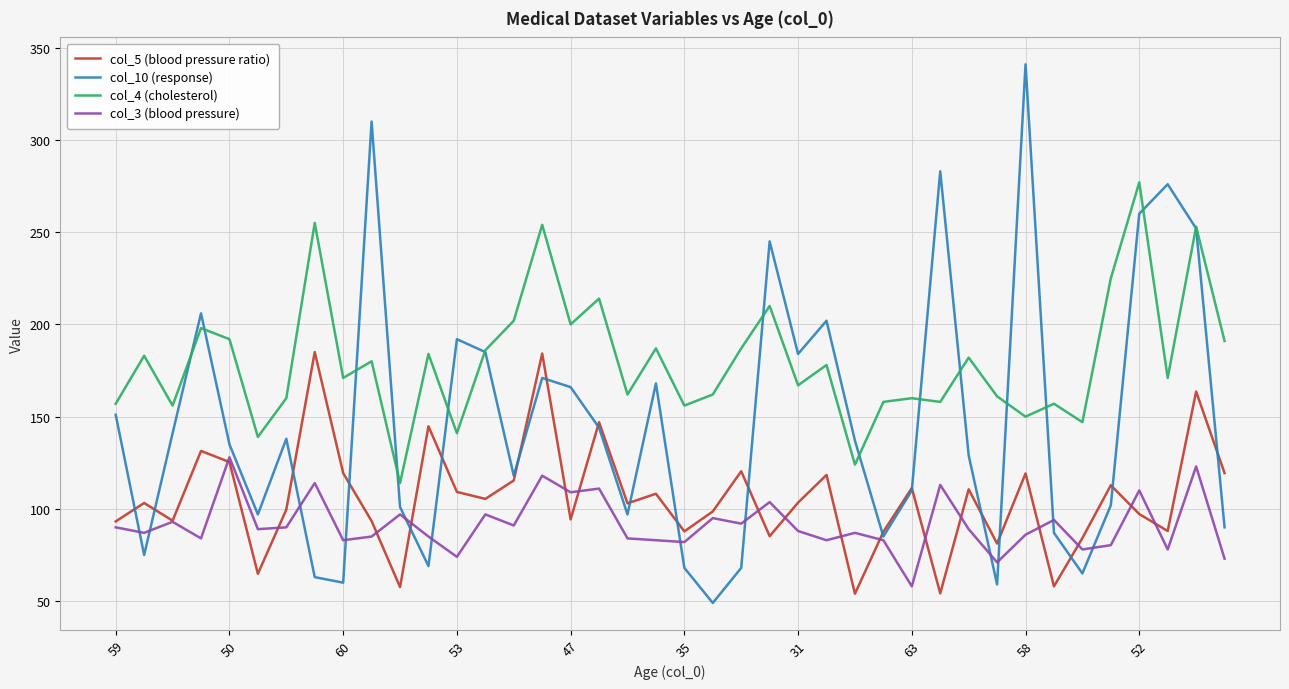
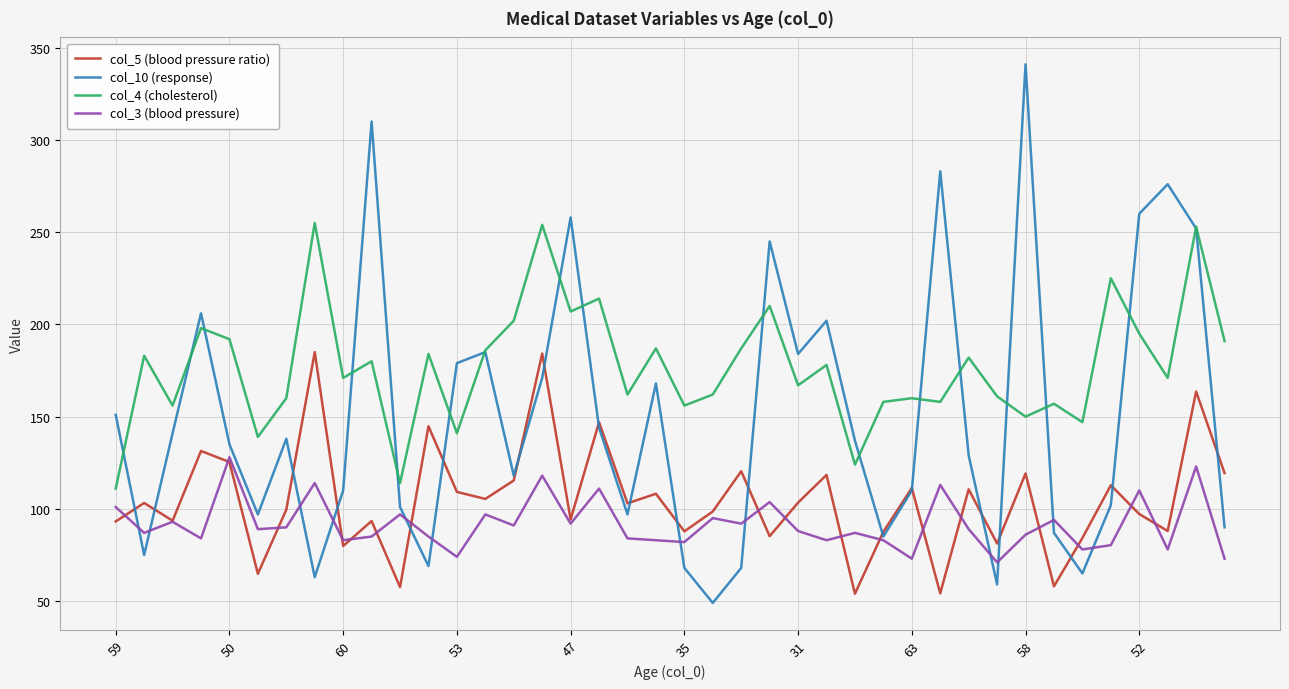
col_4 (cholesterol), 59: 157 -> 111
col_3 (blood pressure), 59: 90 -> 101
col_5 (blood pressure ratio), 60: 119 -> 80
col_10 (response), 60: 60 -> 110
col_10 (response), 53: 192 -> 179
col_10 (response), 47: 166 -> 258
col_4 (cholesterol), 47: 200 -> 207
col_3 (blood pressure), 47: 109 -> 92
col_3 (blood pressure), 63: 58 -> 73
col_4 (cholesterol), 52: 277 -> 195
